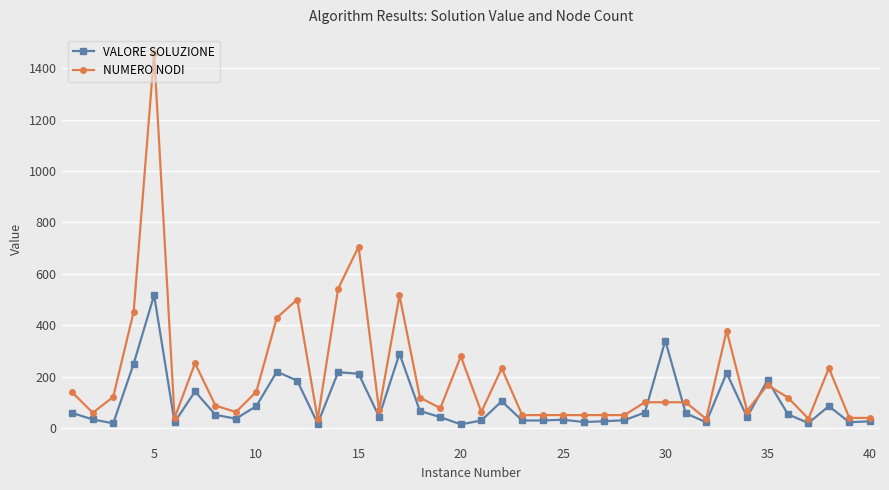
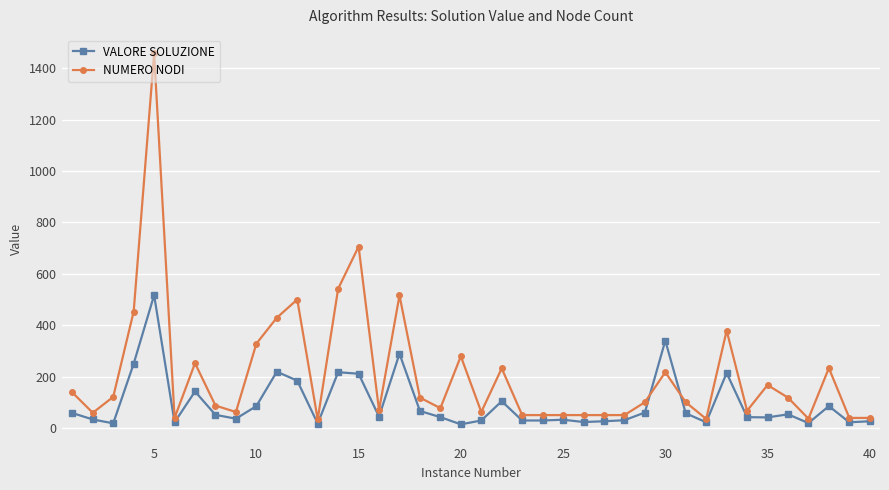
NUMERO NODI, 10: 140 -> 330
NUMERO NODI, 30: 100 -> 220
VALORE SOLUZIONE, 35: 190 -> 40
